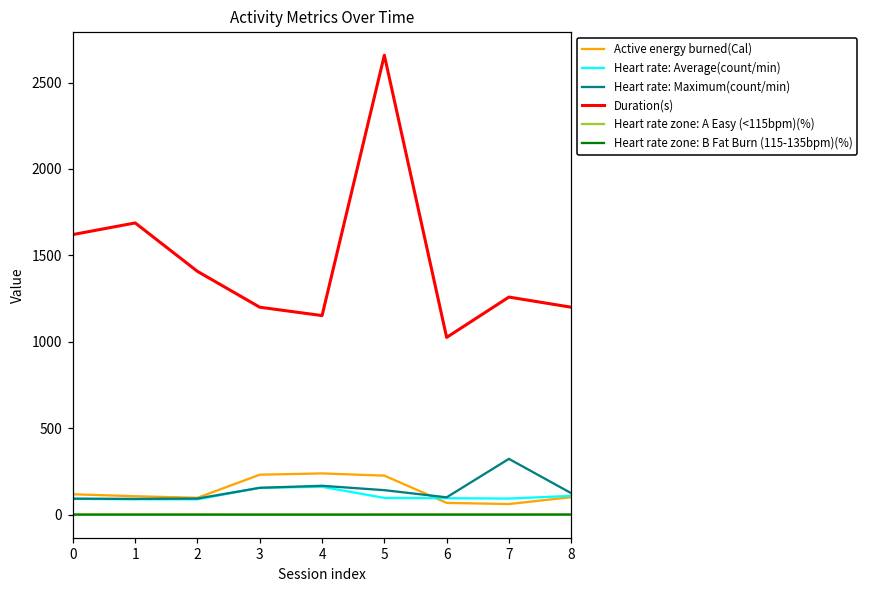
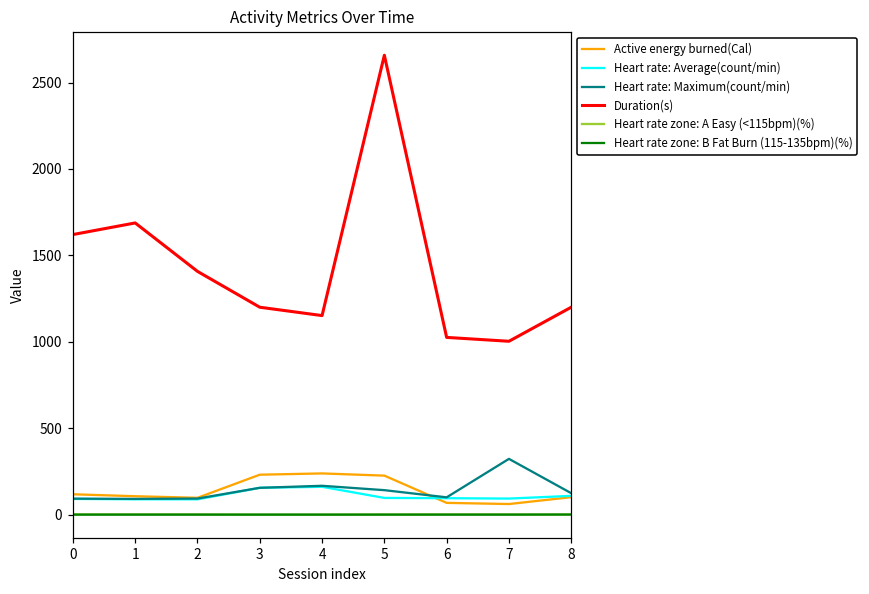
Duration(s), 7: 1260 -> 1000
